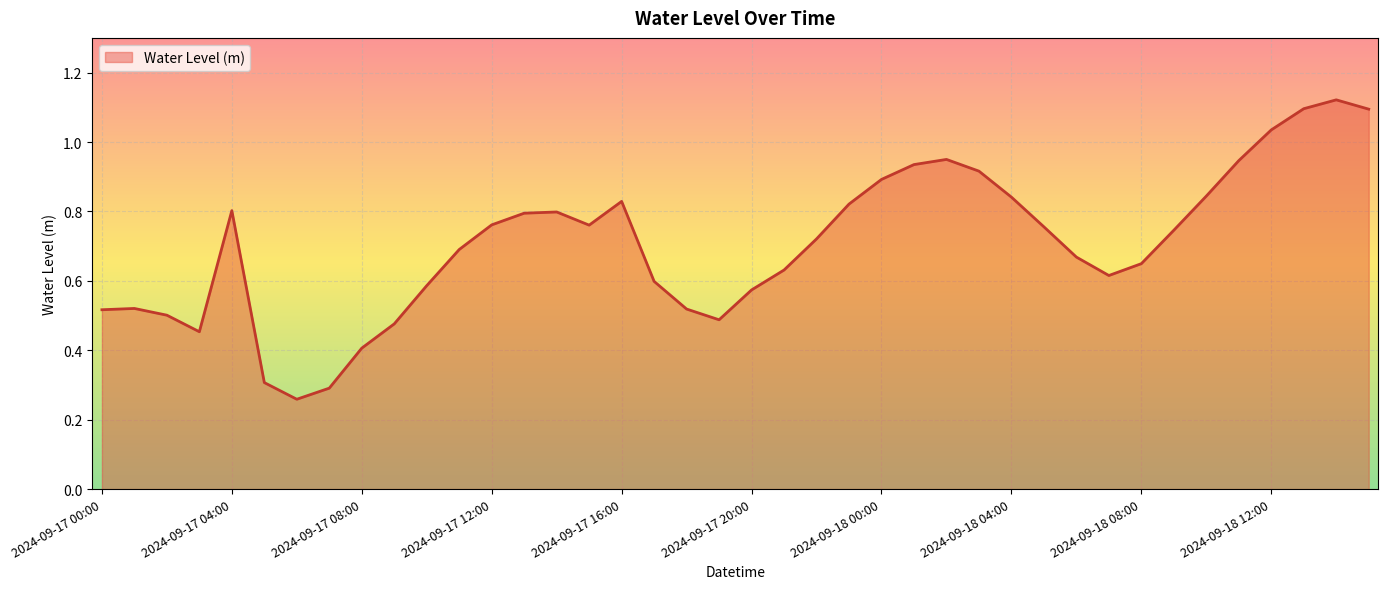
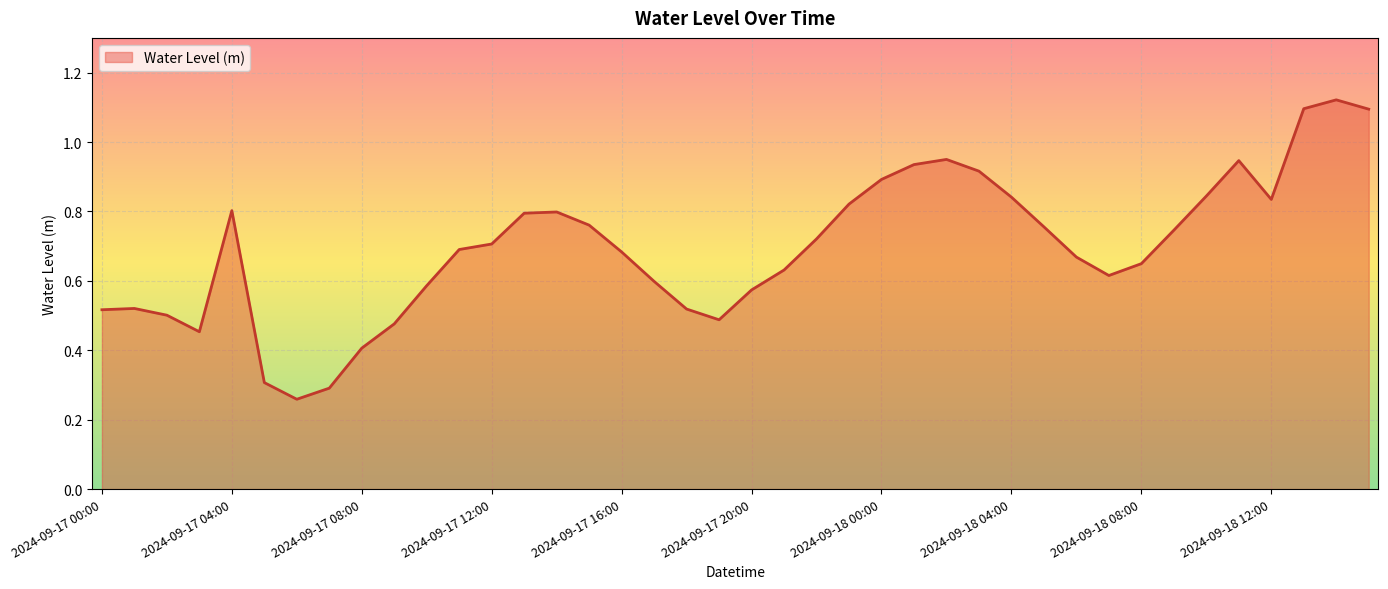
2024-09-17 12:00: 0.76 -> 0.71
2024-09-17 16:00: 0.83 -> 0.68
2024-09-18 12:00: 1.03 -> 0.83
